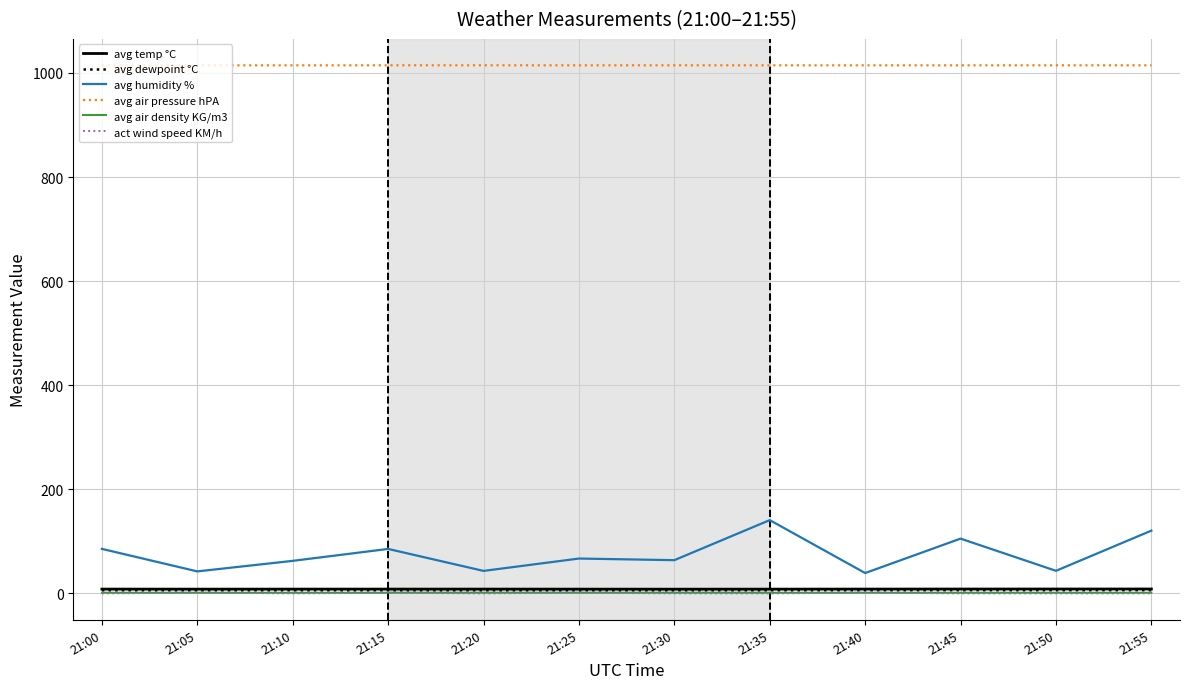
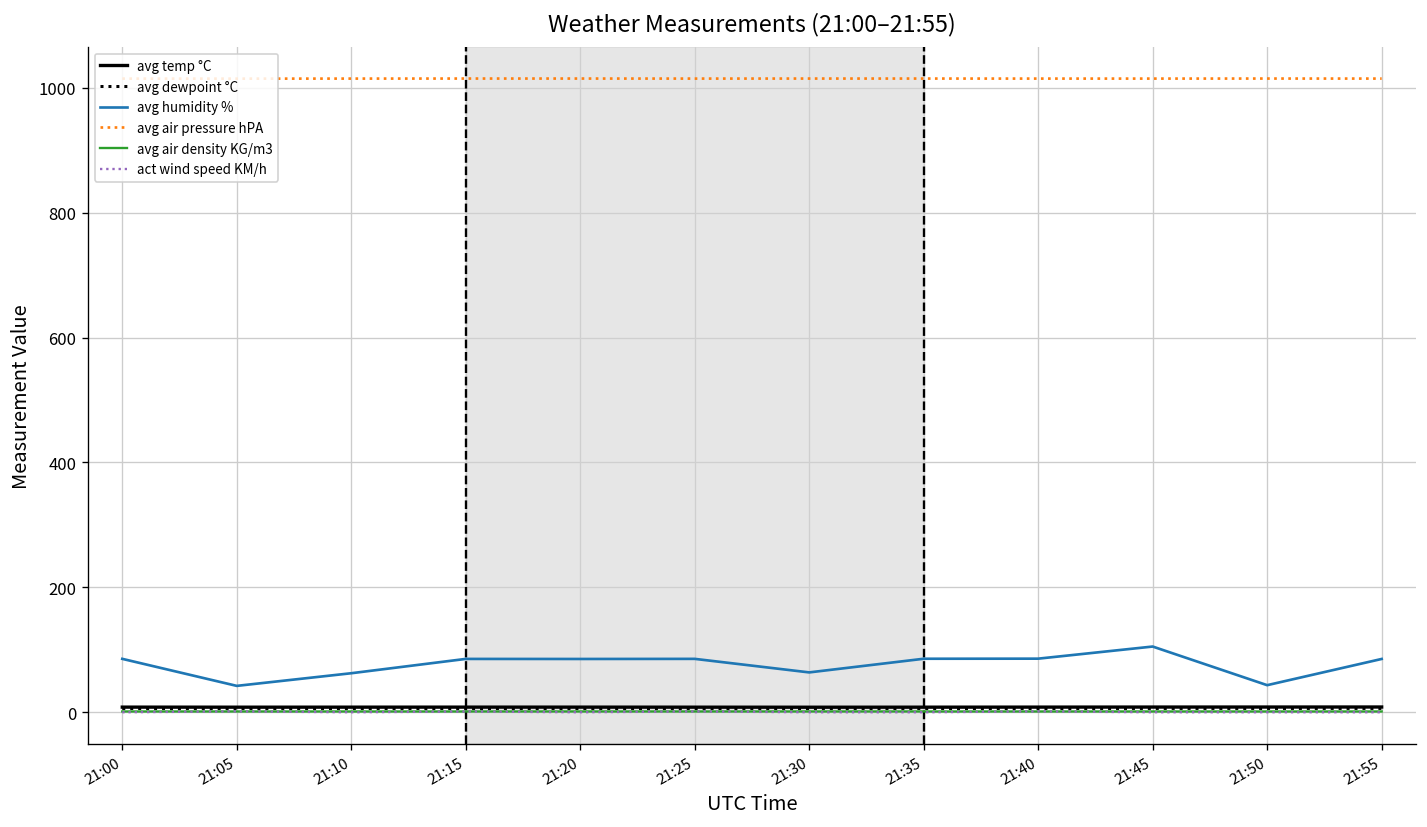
avg humidity %, 21:20: 40 -> 90
avg humidity %, 21:25: 70 -> 90
avg humidity %, 21:35: 140 -> 90
avg humidity %, 21:40: 40 -> 90
avg humidity %, 21:55: 120 -> 90
